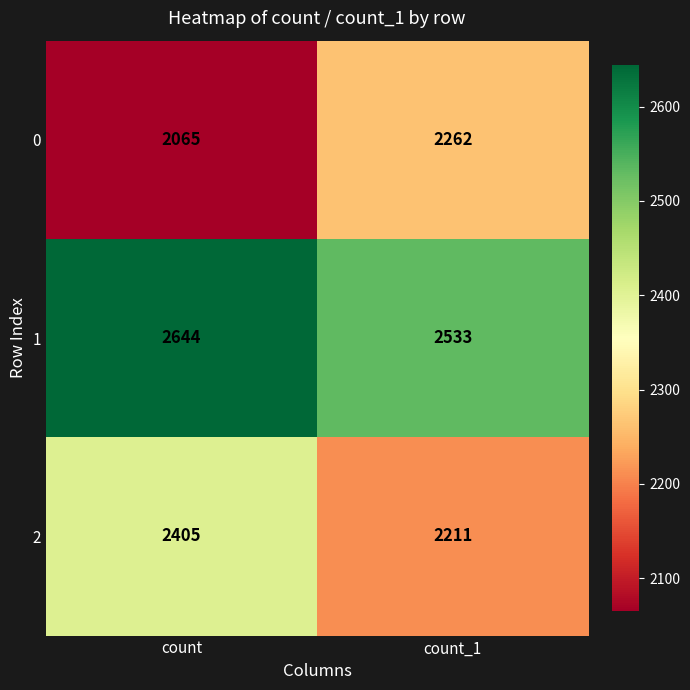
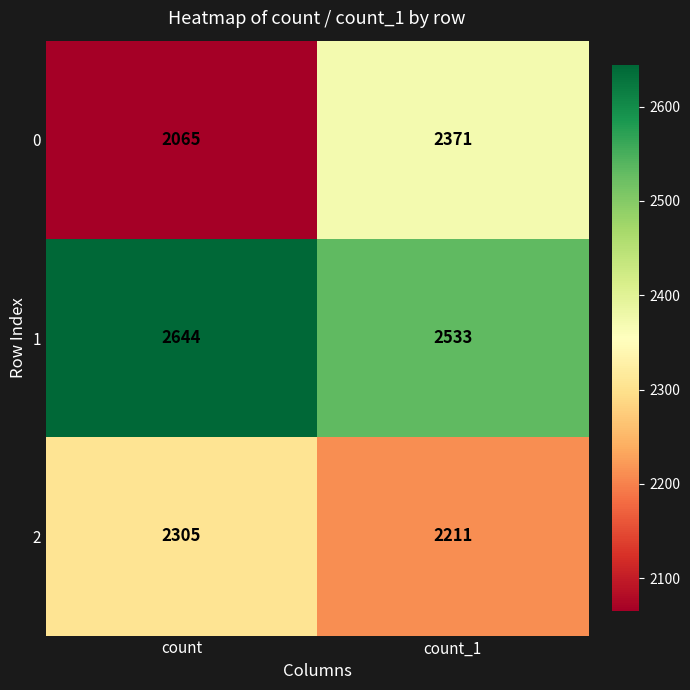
0, count_1: 2262 -> 2371
2, count: 2405 -> 2305
